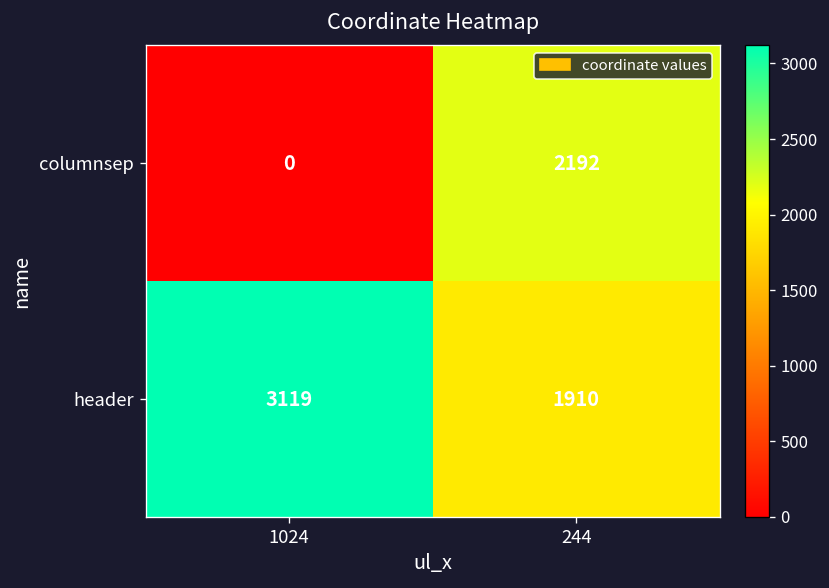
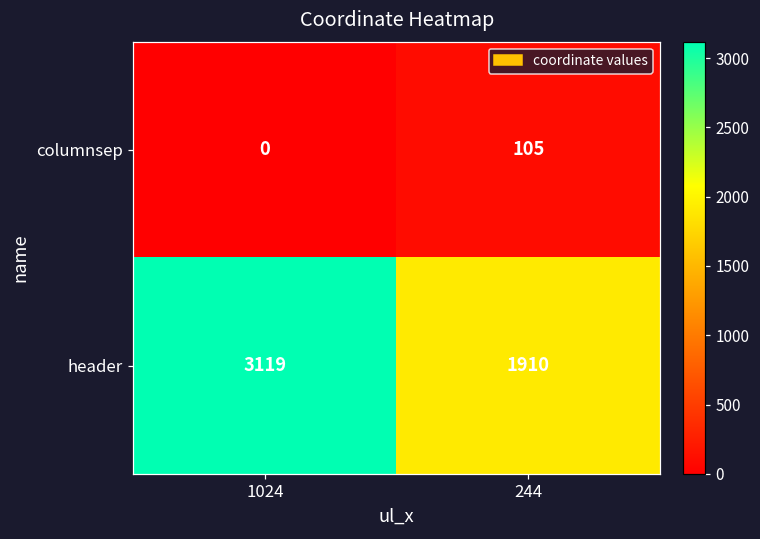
columnsep, 244: 2192 -> 105
